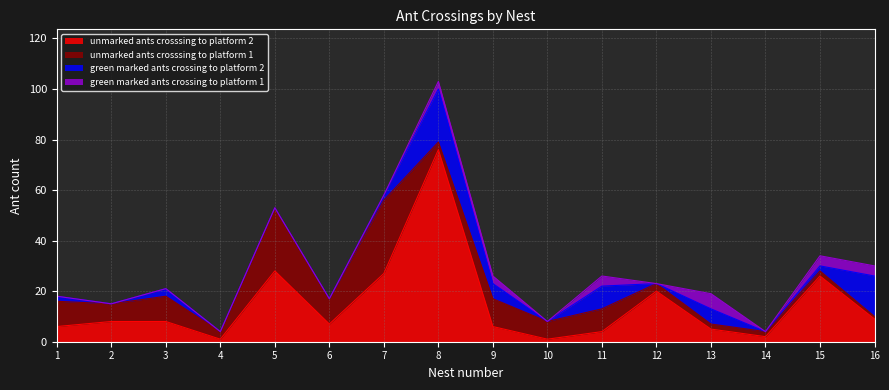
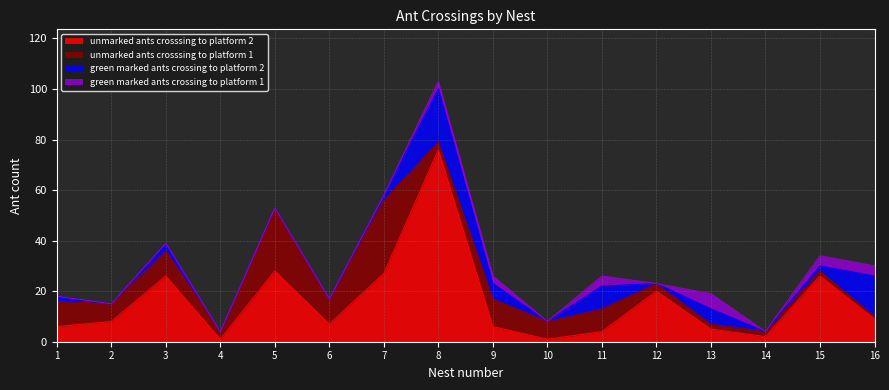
unmarked ants crosssing to platform 2, 3: 8 -> 26
